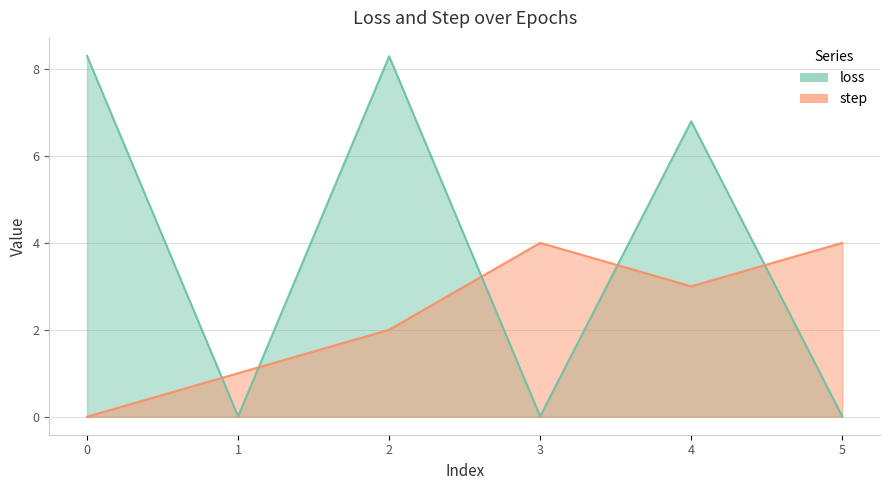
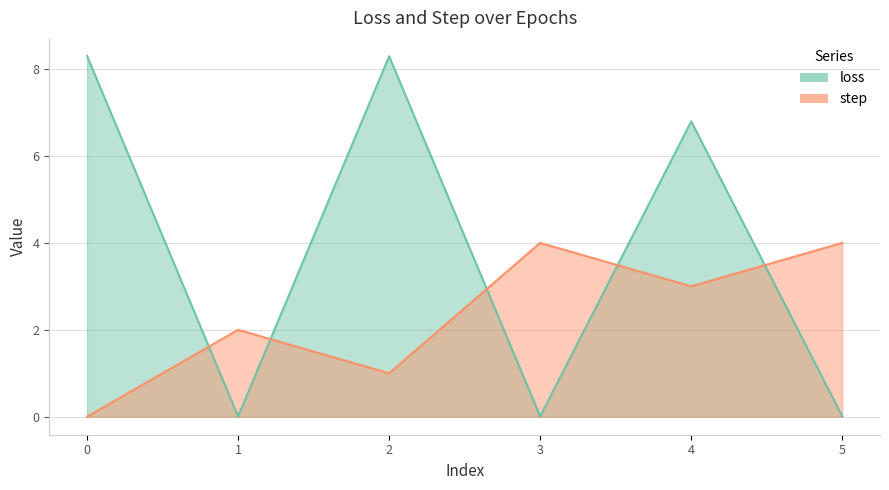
step, 1: 1 -> 2
step, 2: 2 -> 1
